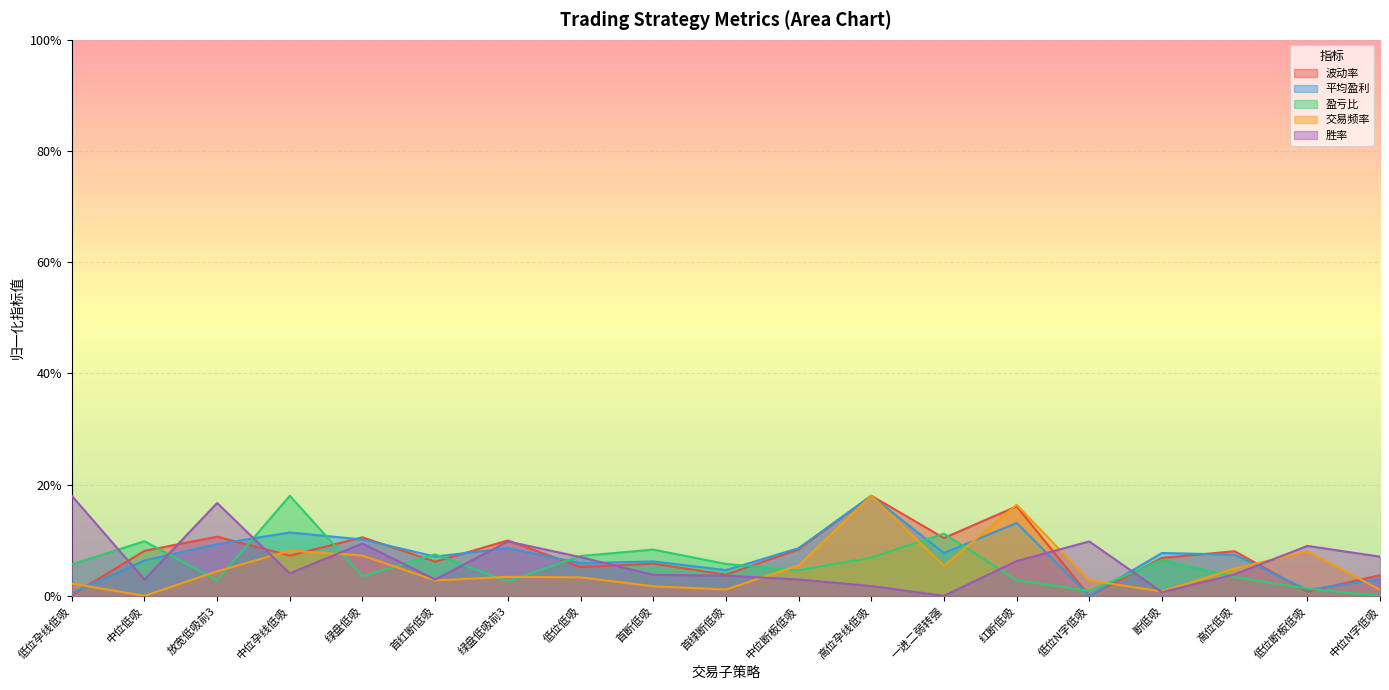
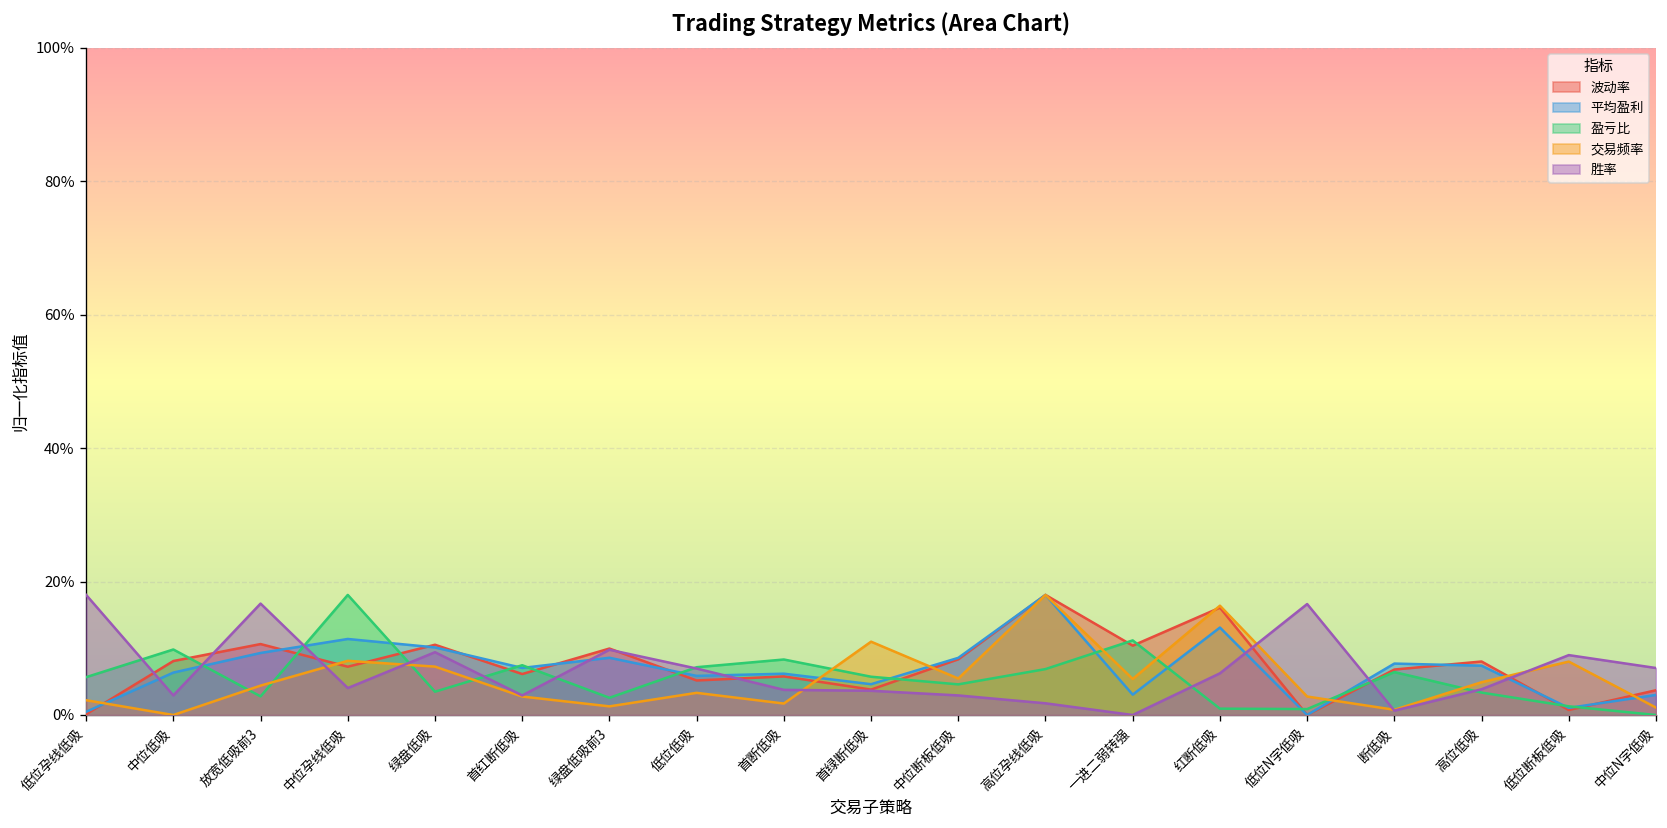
交易频率, 绿盘低吸前3: 3% -> 1%
交易频率, 首绿断低吸: 1% -> 11%
平均盈利, 一进二弱转强: 8% -> 3%
盈亏比, 红断低吸: 3% -> 1%
胜率, 低位N字低吸: 10% -> 17%
